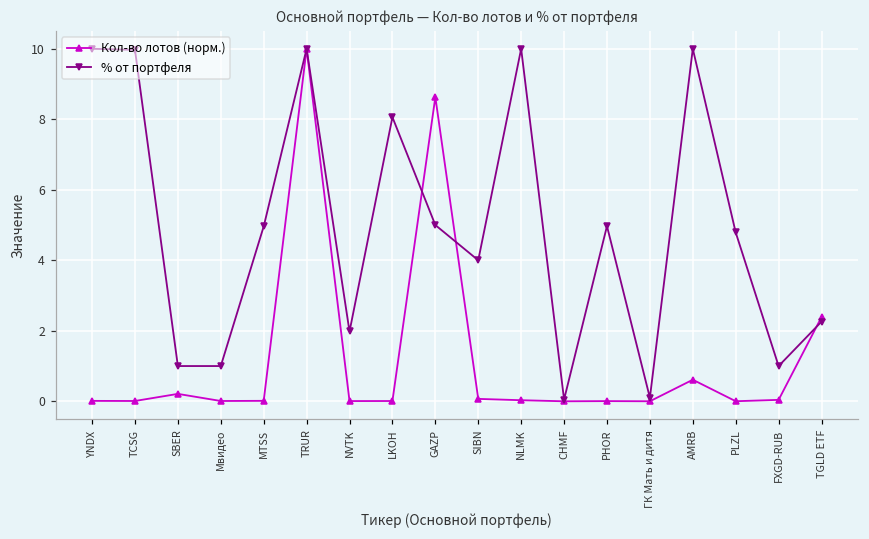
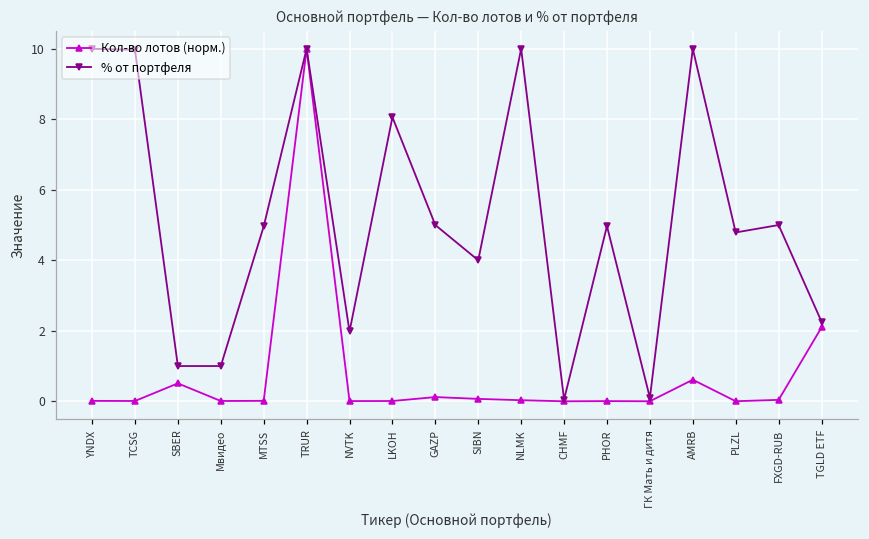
Кол-во лотов (норм.), SBER: 0.2 -> 0.5
Кол-во лотов (норм.), GAZP: 8.6 -> 0.1
% от портфеля, FXGD-RUB: 1 -> 5
Кол-во лотов (норм.), TGLD ETF: 2.4 -> 2.1
